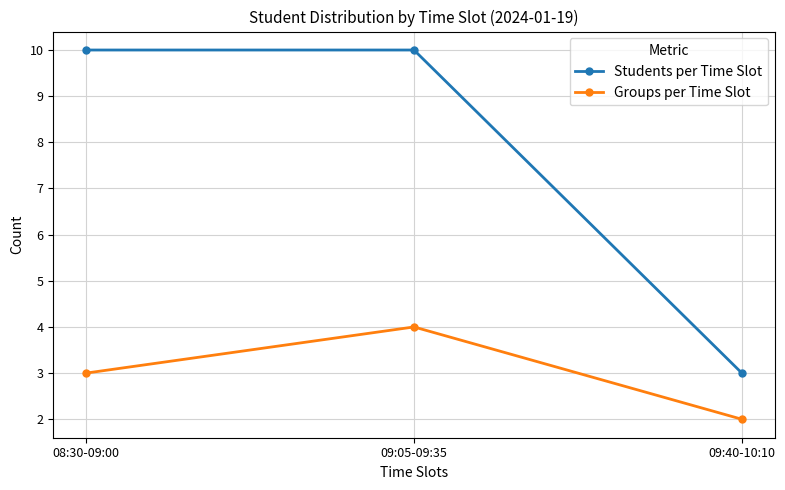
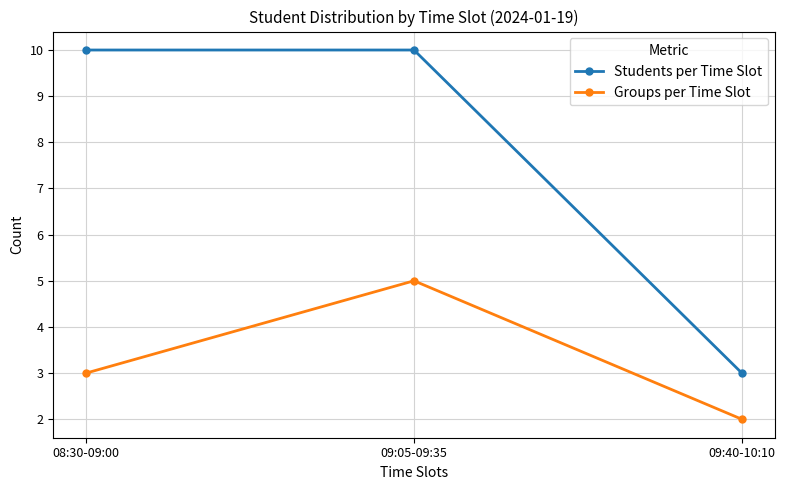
Groups per Time Slot, 09:05-09:35: 4 -> 5
